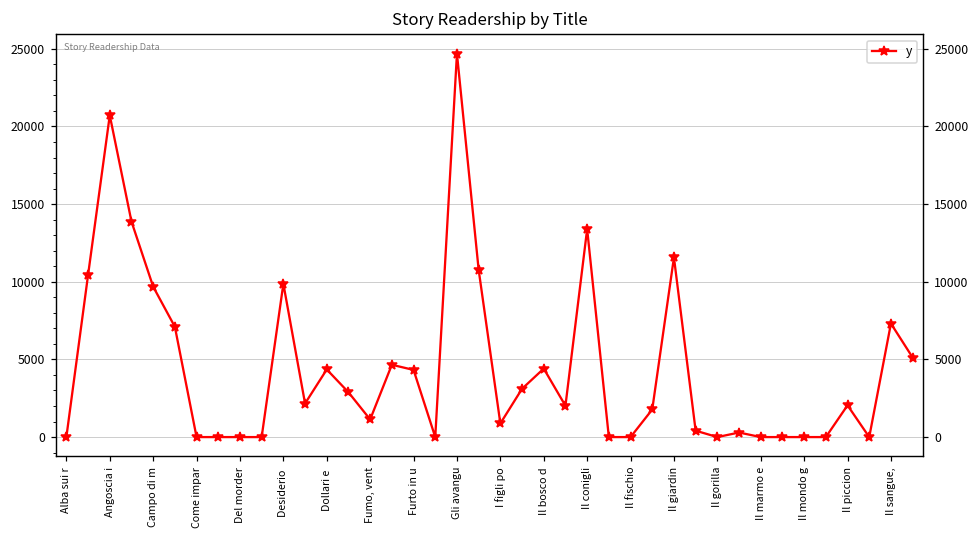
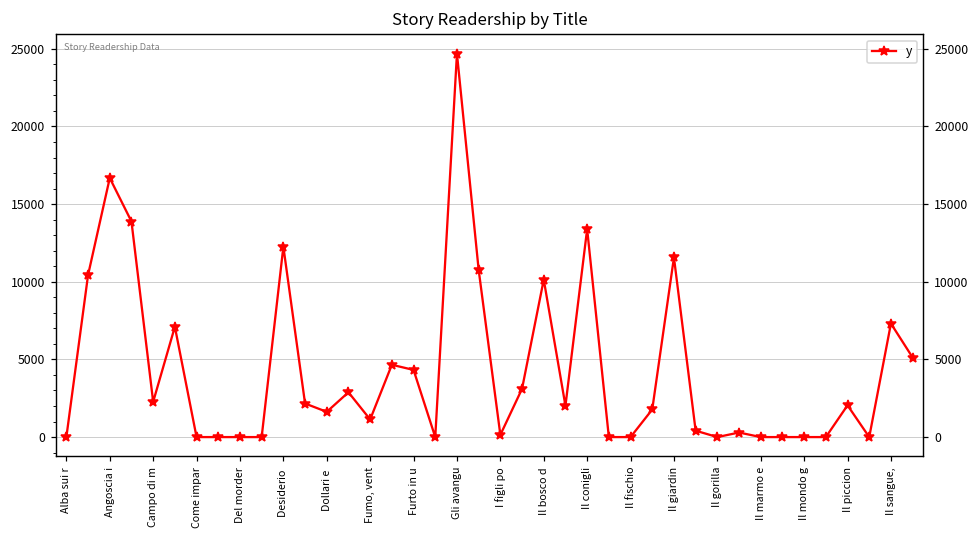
Angoscia i: 20700 -> 16700
Campo di m: 9700 -> 2300
Desiderio: 9900 -> 12300
Dollari e: 4400 -> 1600
I figli po: 900 -> 100
Il bosco d: 4400 -> 10100
